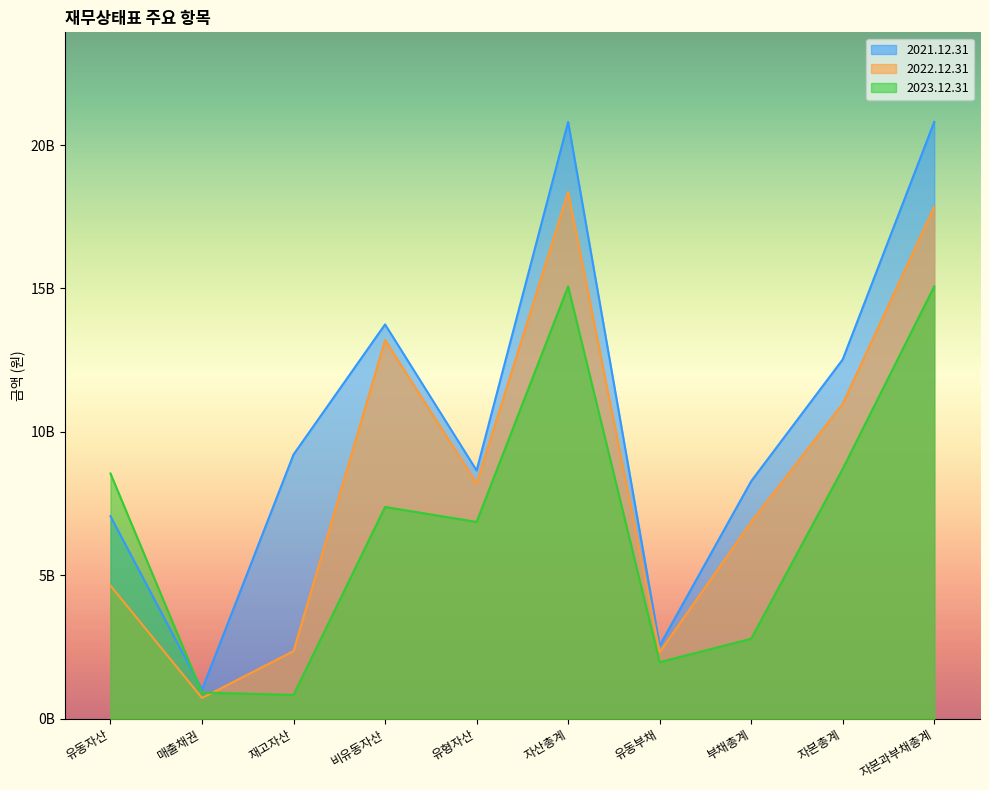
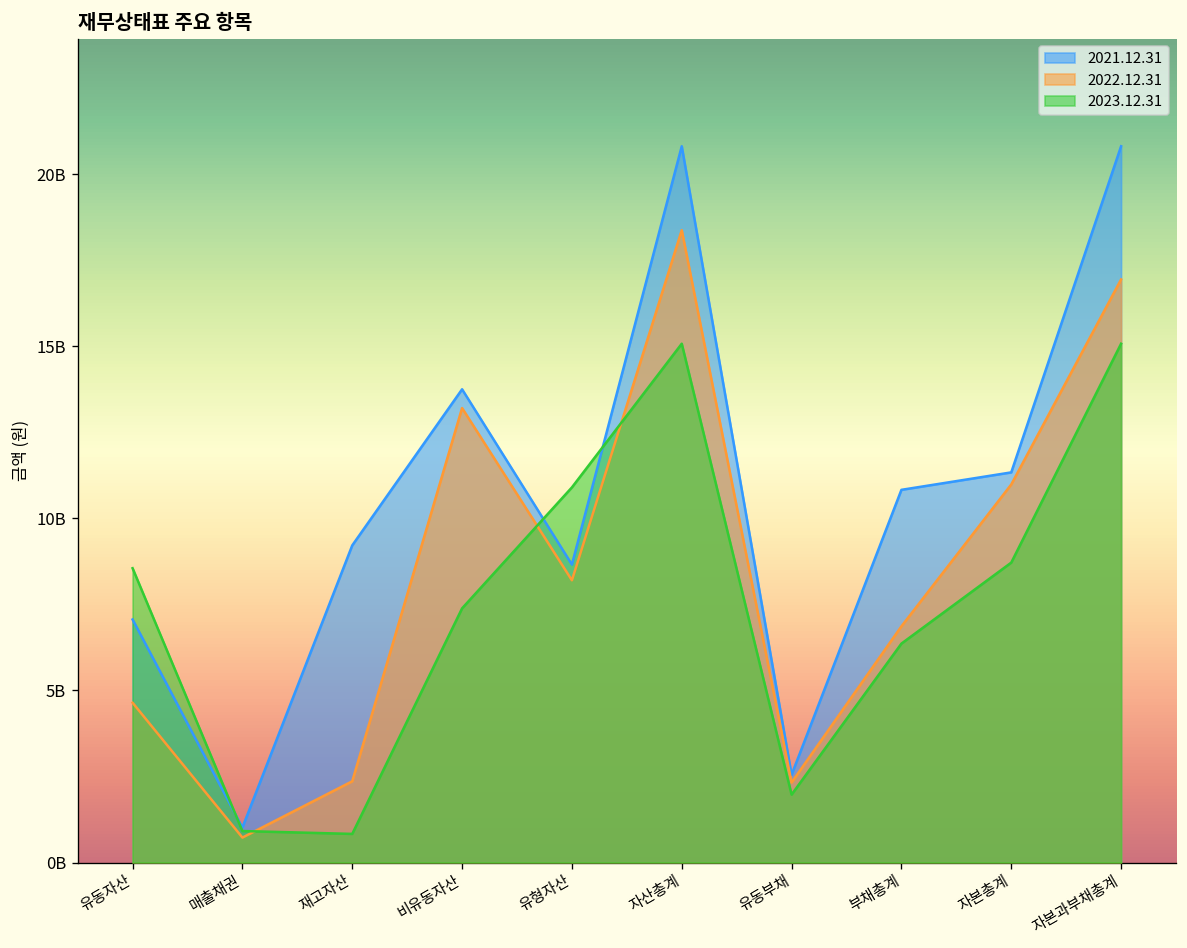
2023.12.31, 유형자산: 6900000000 -> 10900000000
2021.12.31, 부채총계: 8300000000 -> 10800000000
2023.12.31, 부채총계: 2800000000 -> 6400000000
2021.12.31, 자본총계: 12500000000 -> 11300000000
2022.12.31, 자본과부채총계: 17800000000 -> 16900000000
